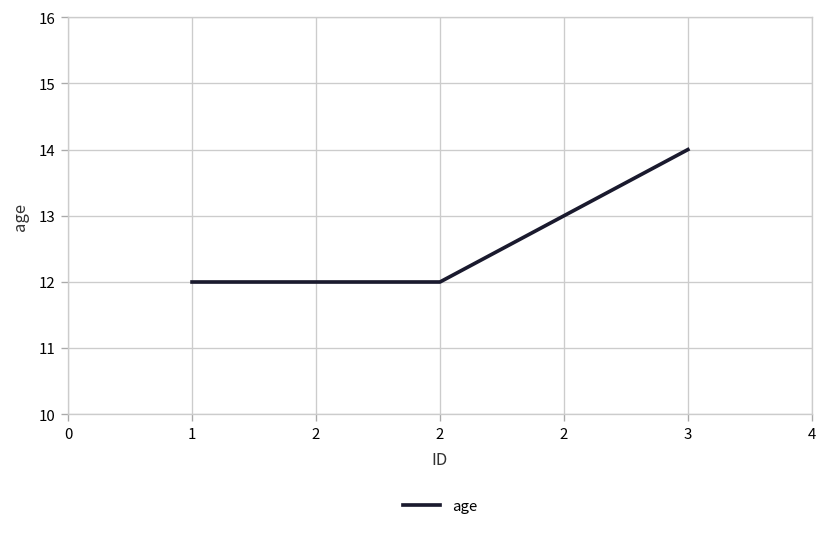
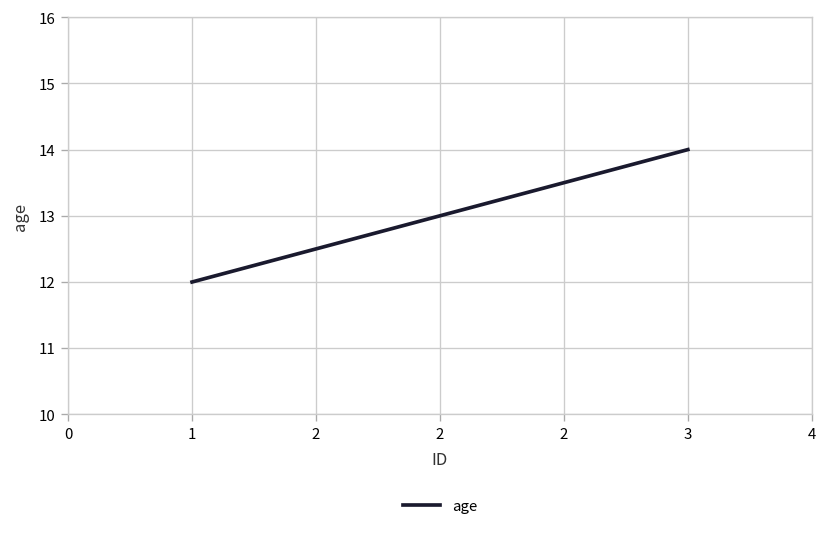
2: 12 -> 13
